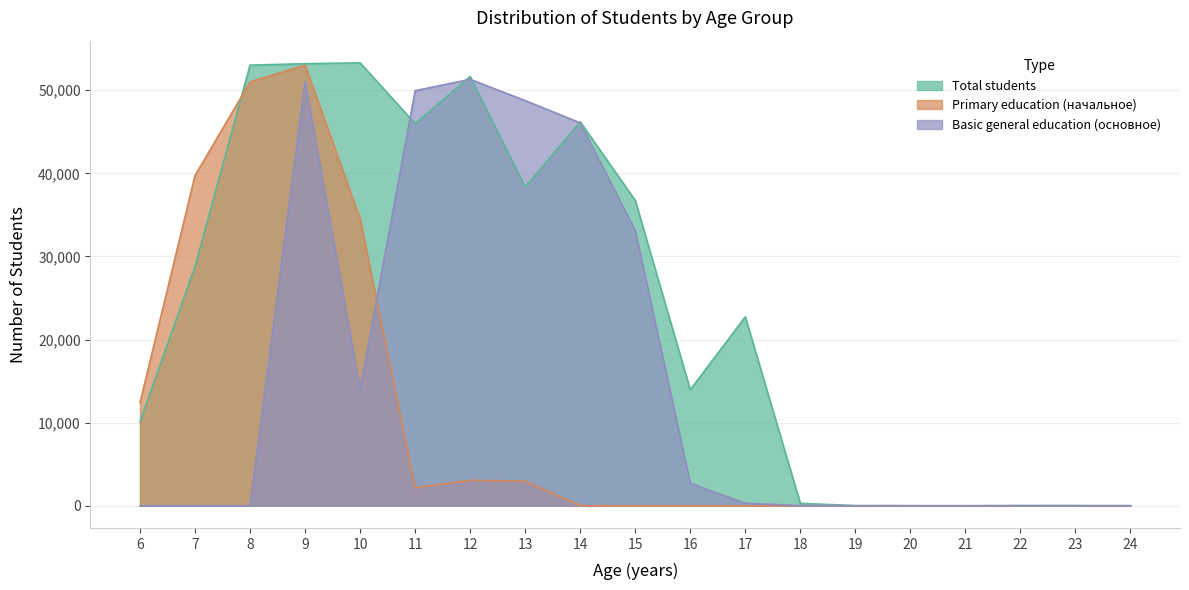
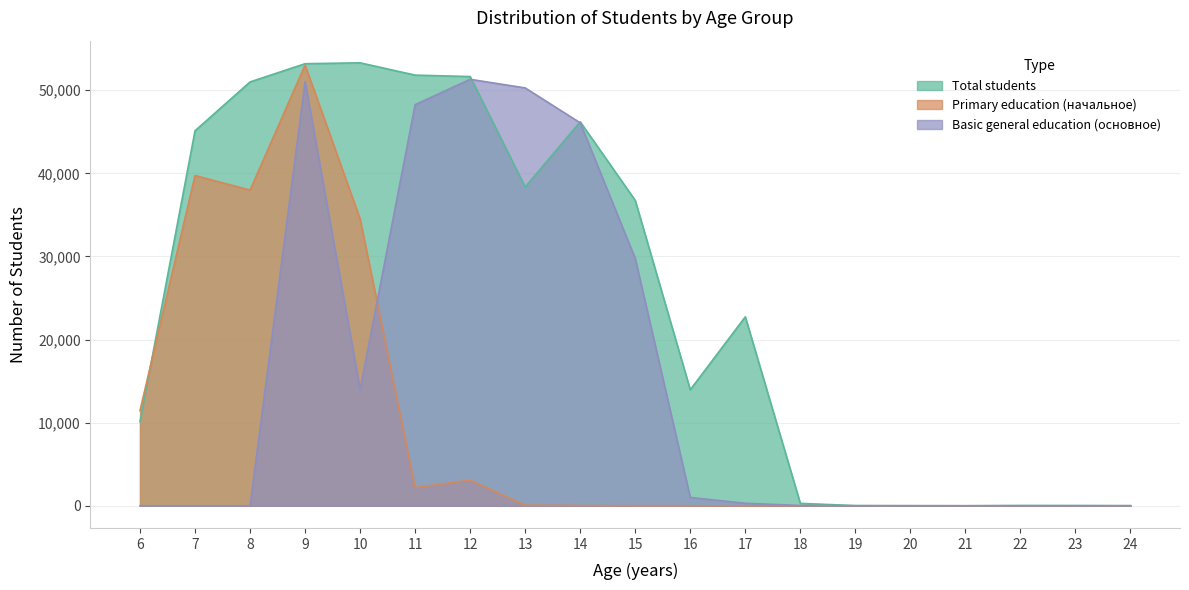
Primary education (начальное), 6: 12,000 -> 11,000
Total students, 7: 29,000 -> 45,000
Total students, 8: 53,000 -> 51,000
Primary education (начальное), 8: 51,000 -> 38,000
Total students, 11: 46,000 -> 52,000
Basic general education (основное), 11: 50,000 -> 48,000
Primary education (начальное), 13: 3,000 -> 0
Basic general education (основное), 13: 49,000 -> 50,000
Basic general education (основное), 15: 33,000 -> 30,000
Basic general education (основное), 16: 3,000 -> 1,000
